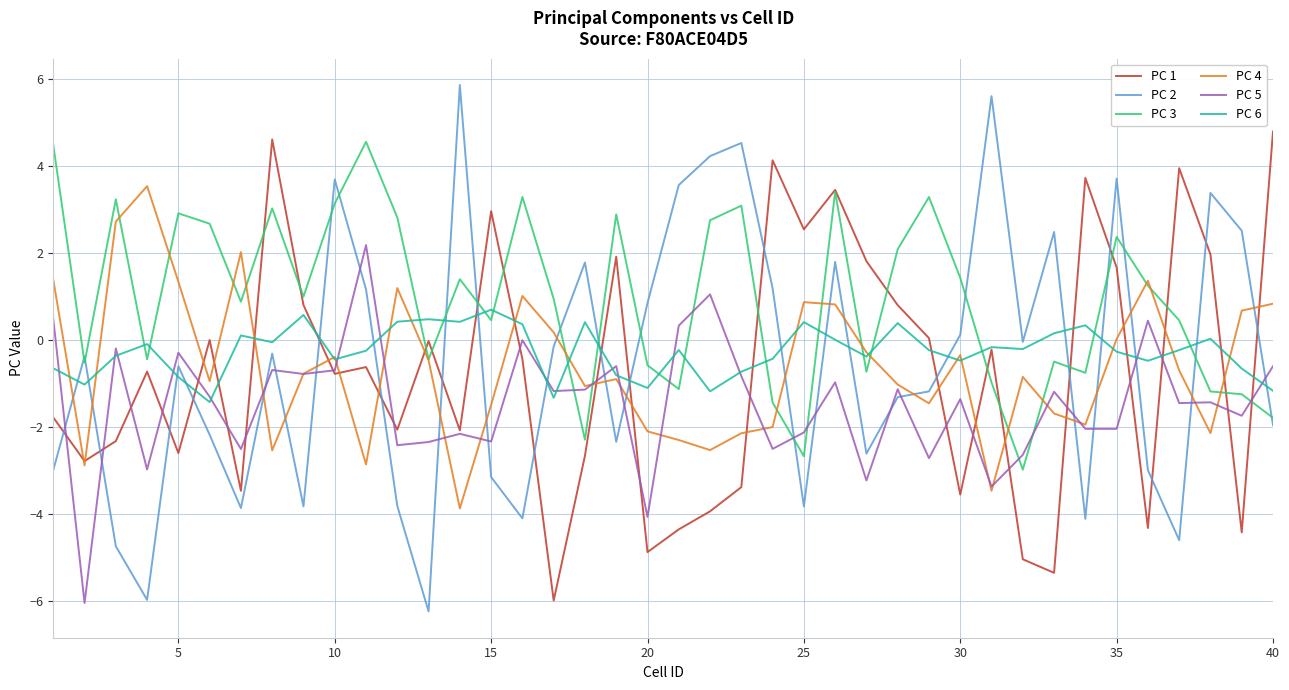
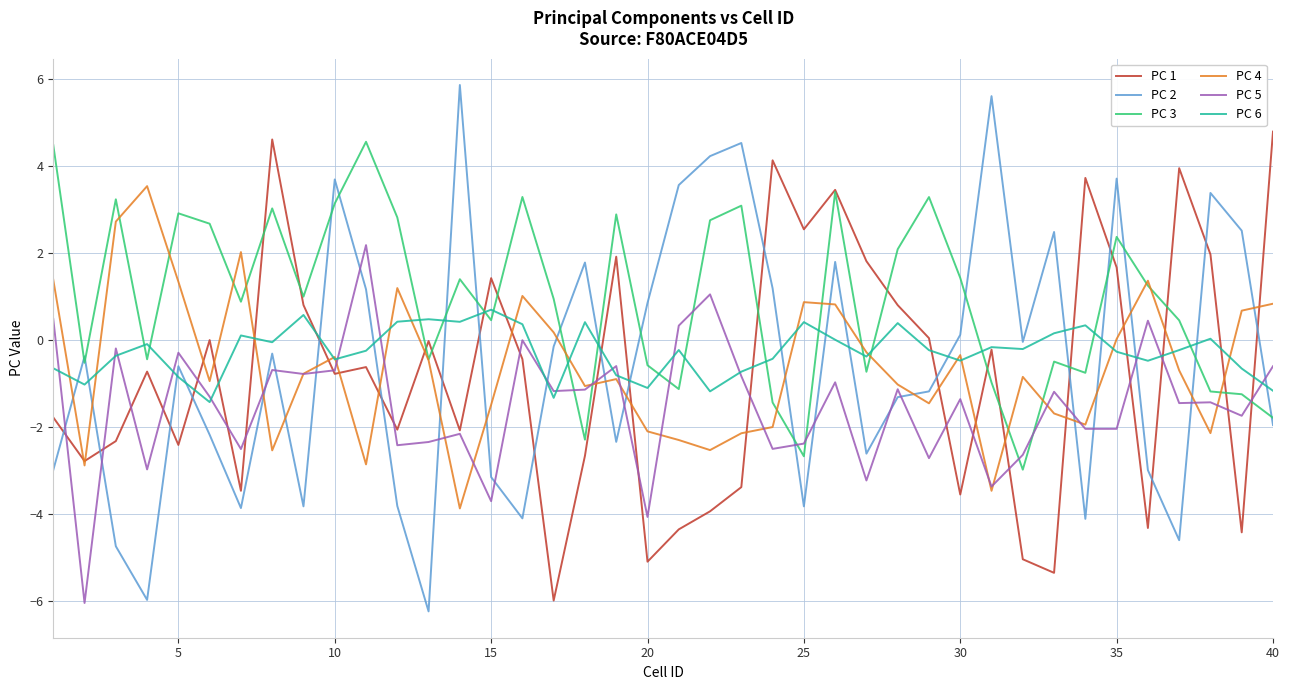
PC 1, 5: -2.6 -> -2.4
PC 1, 15: 3.0 -> 1.4
PC 5, 15: -2.3 -> -3.7
PC 1, 20: -4.9 -> -5.1
PC 5, 25: -2.1 -> -2.4
